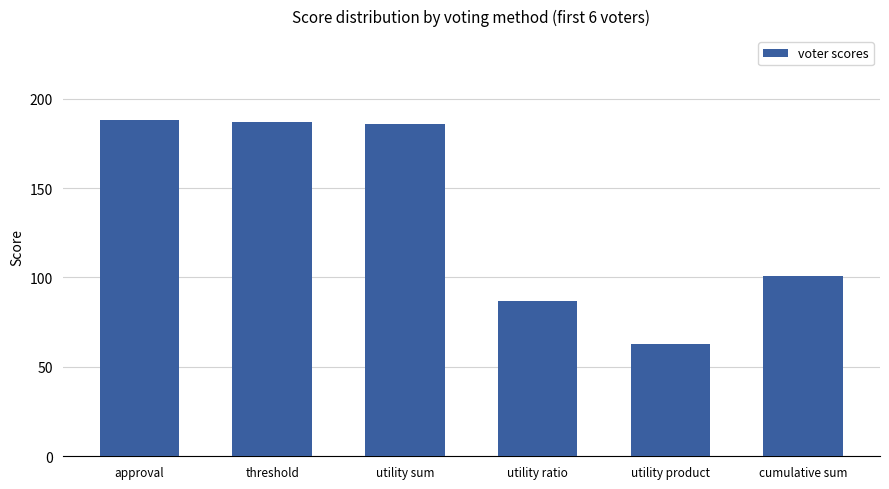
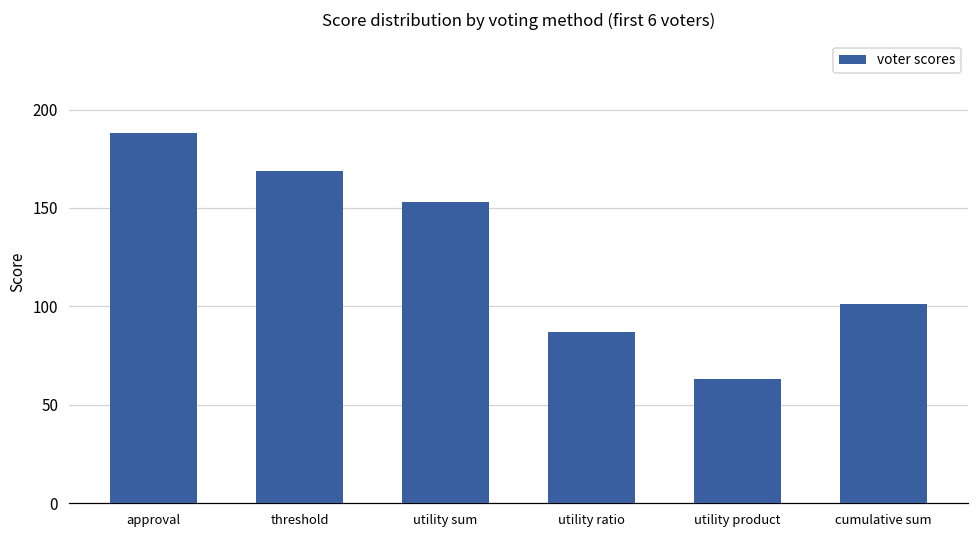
threshold: 187 -> 169
utility sum: 186 -> 153
